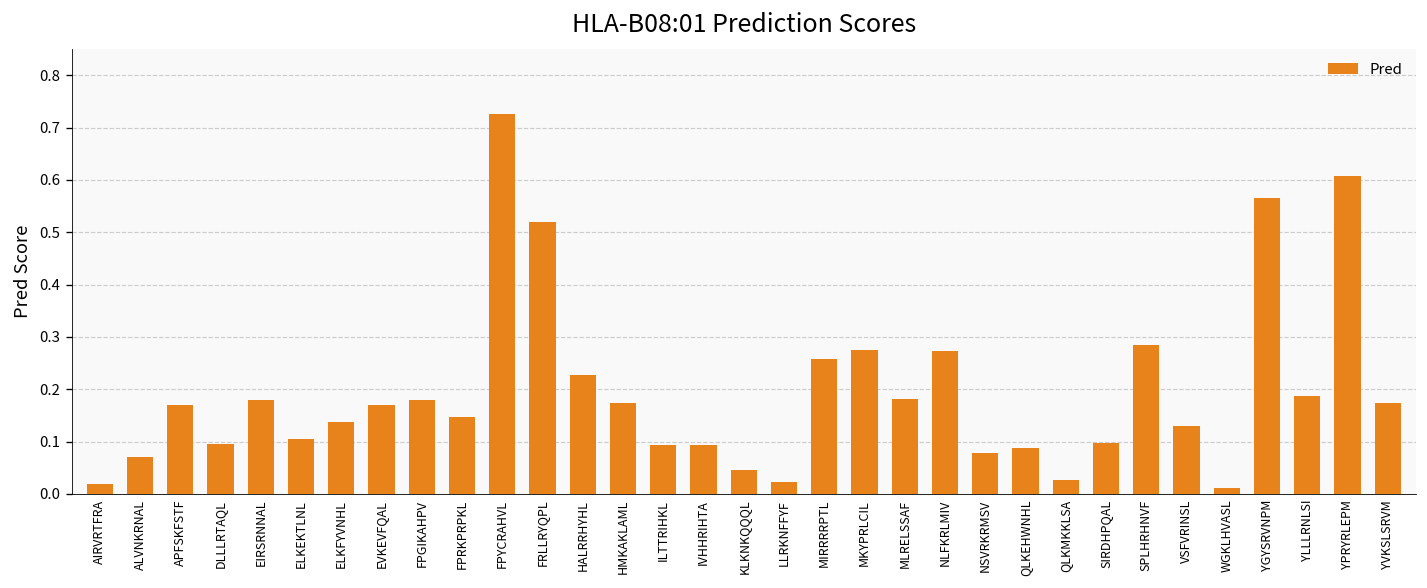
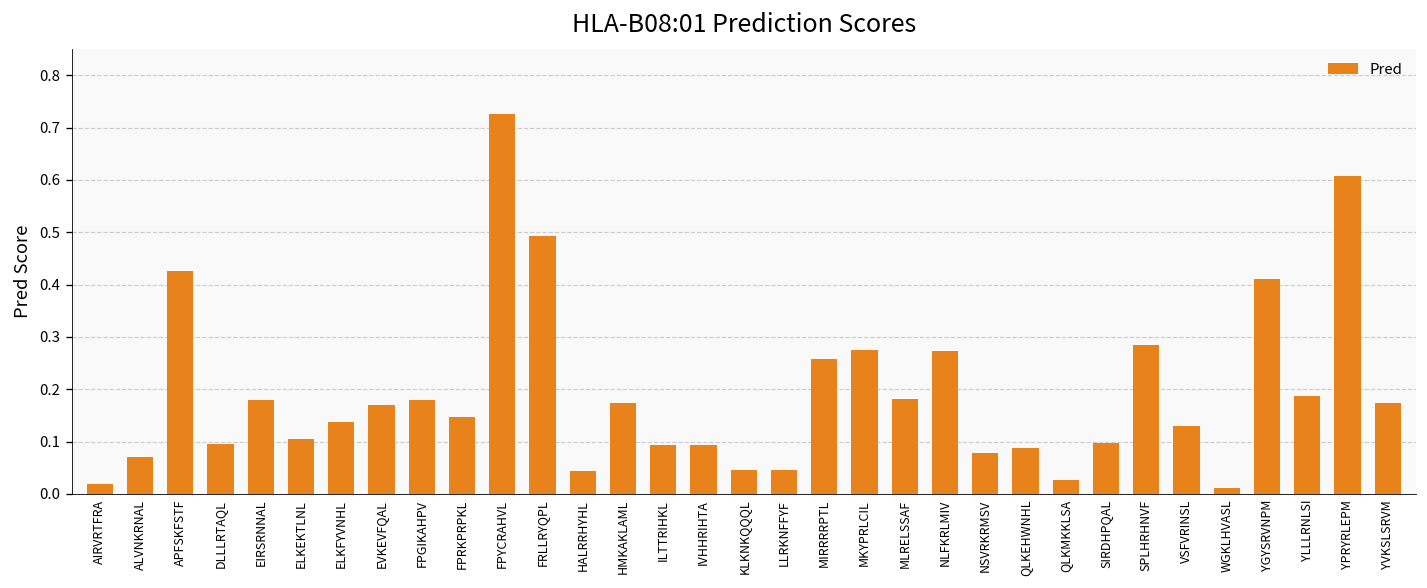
APFSKFSTF: 0.17 -> 0.43
FRLLRYQPL: 0.52 -> 0.49
HALRRHYHL: 0.23 -> 0.04
LLRKNFFYF: 0.02 -> 0.05
YGYSRVNPM: 0.57 -> 0.41
